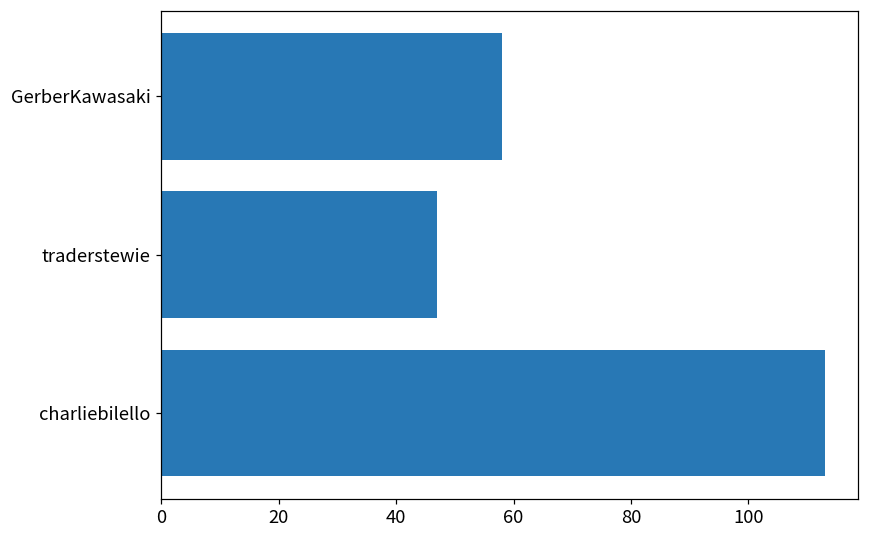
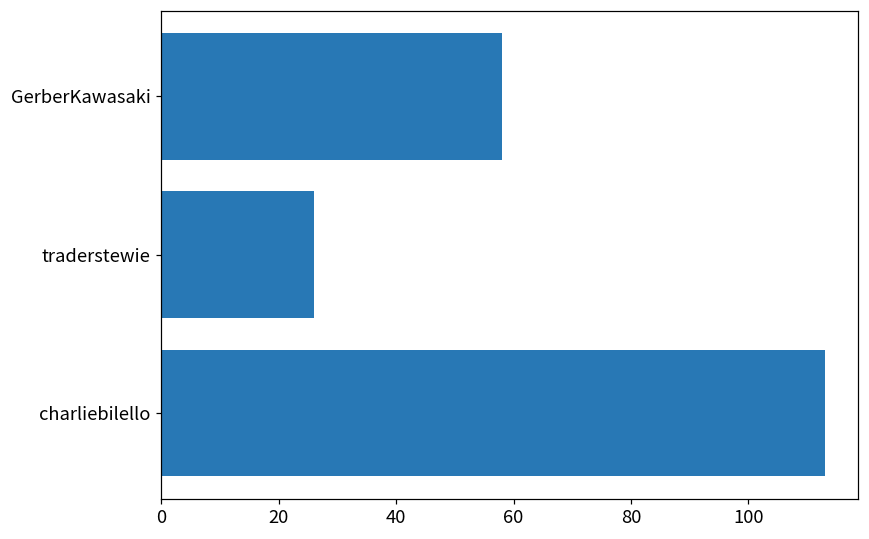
traderstewie: 47 -> 26
